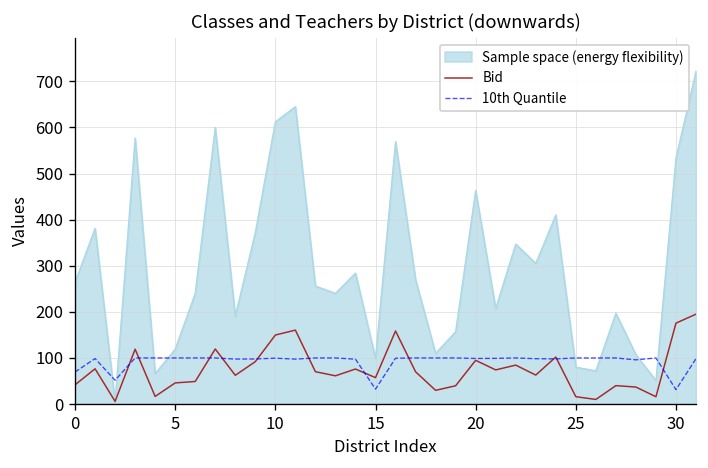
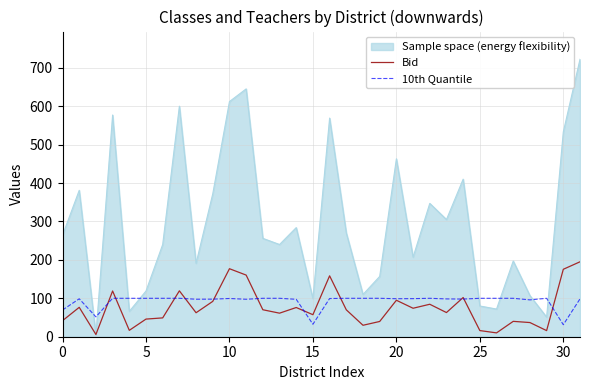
Bid, 10: 150 -> 180
